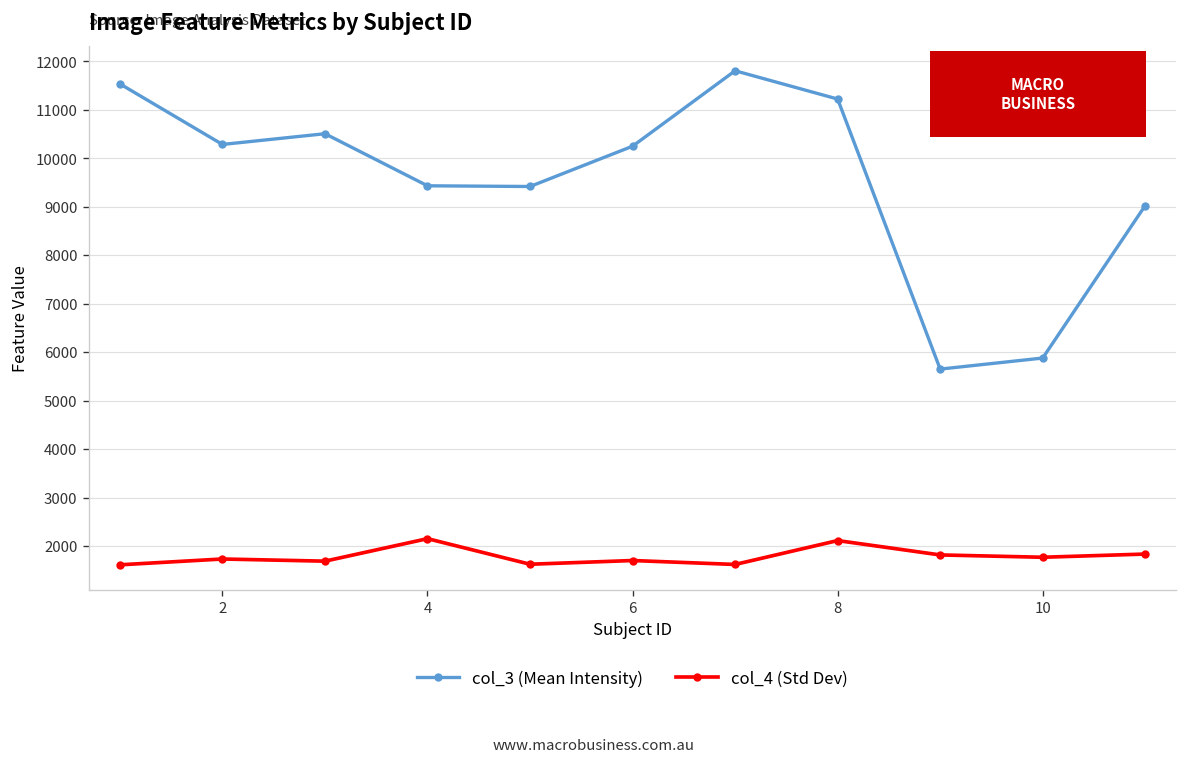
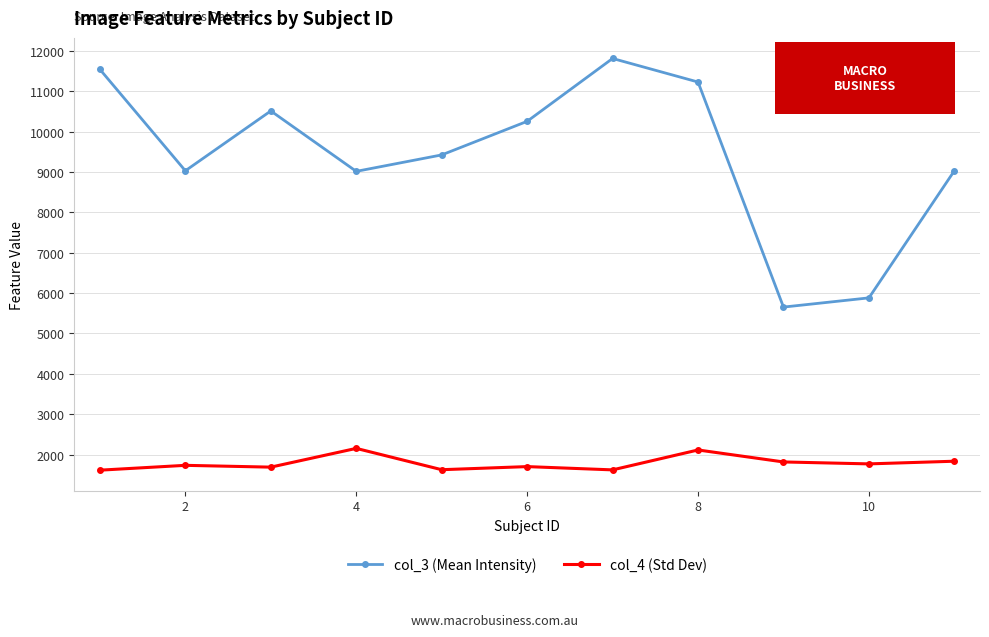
col_3 (Mean Intensity), 2: 10300 -> 9000
col_3 (Mean Intensity), 4: 9400 -> 9000
